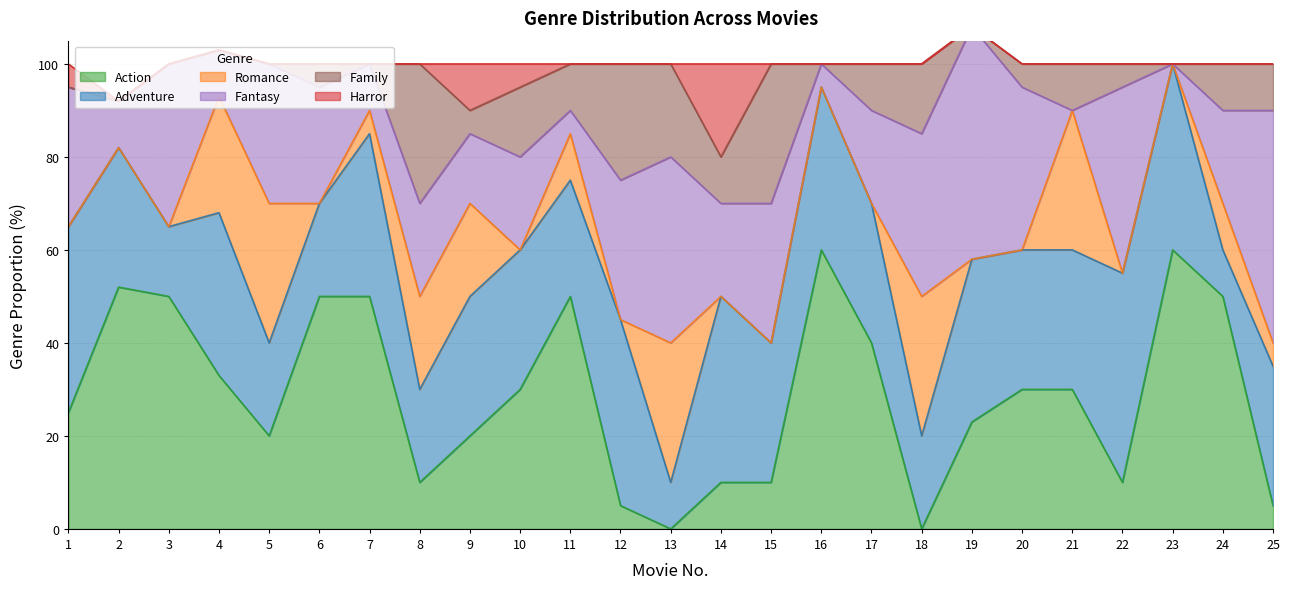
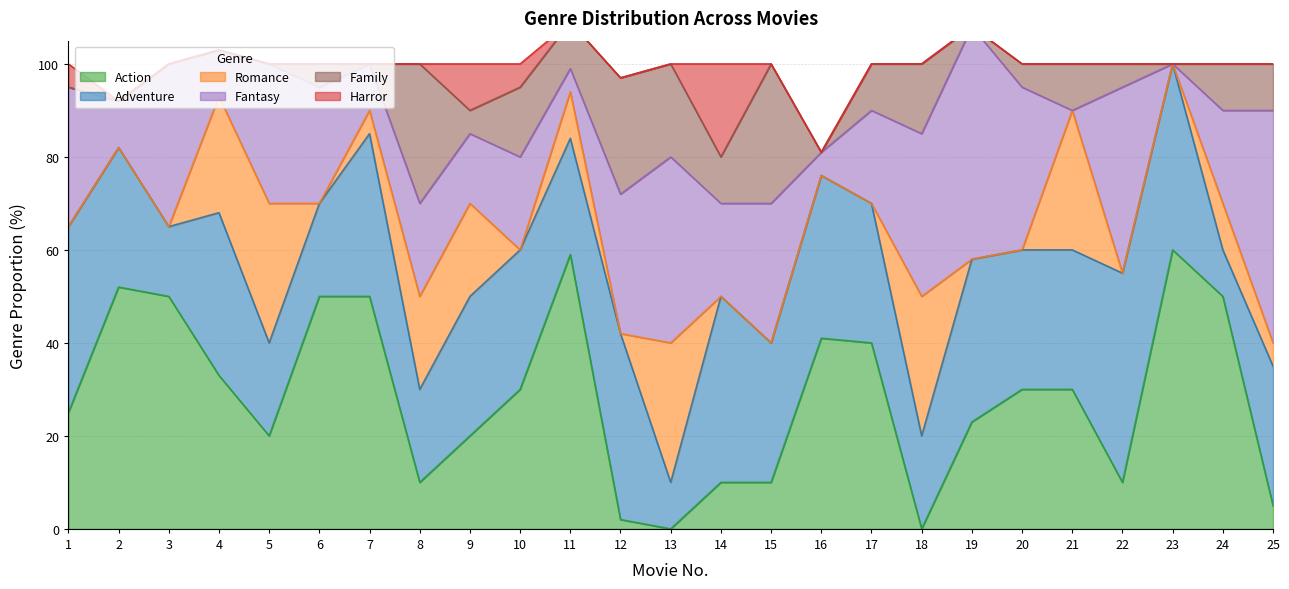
Action, 11: 50 -> 59
Action, 12: 5 -> 2
Action, 16: 60 -> 41
